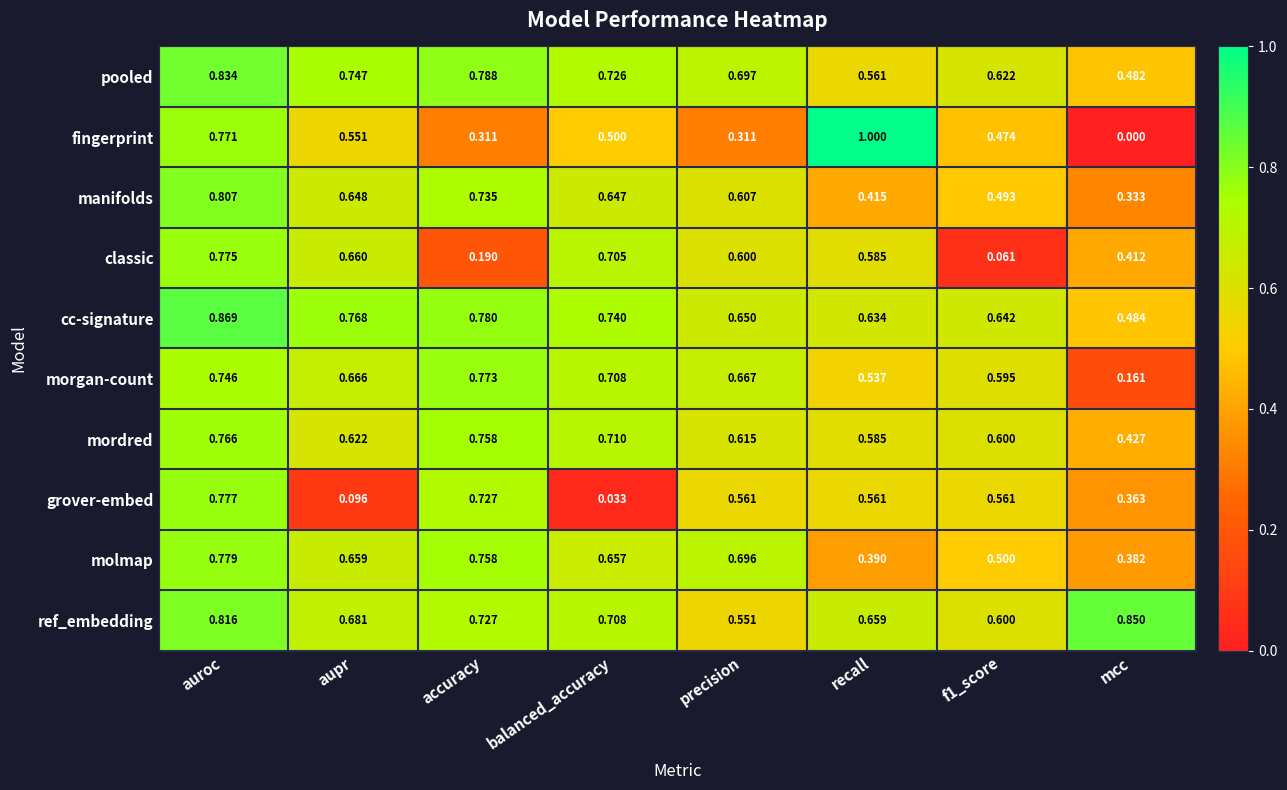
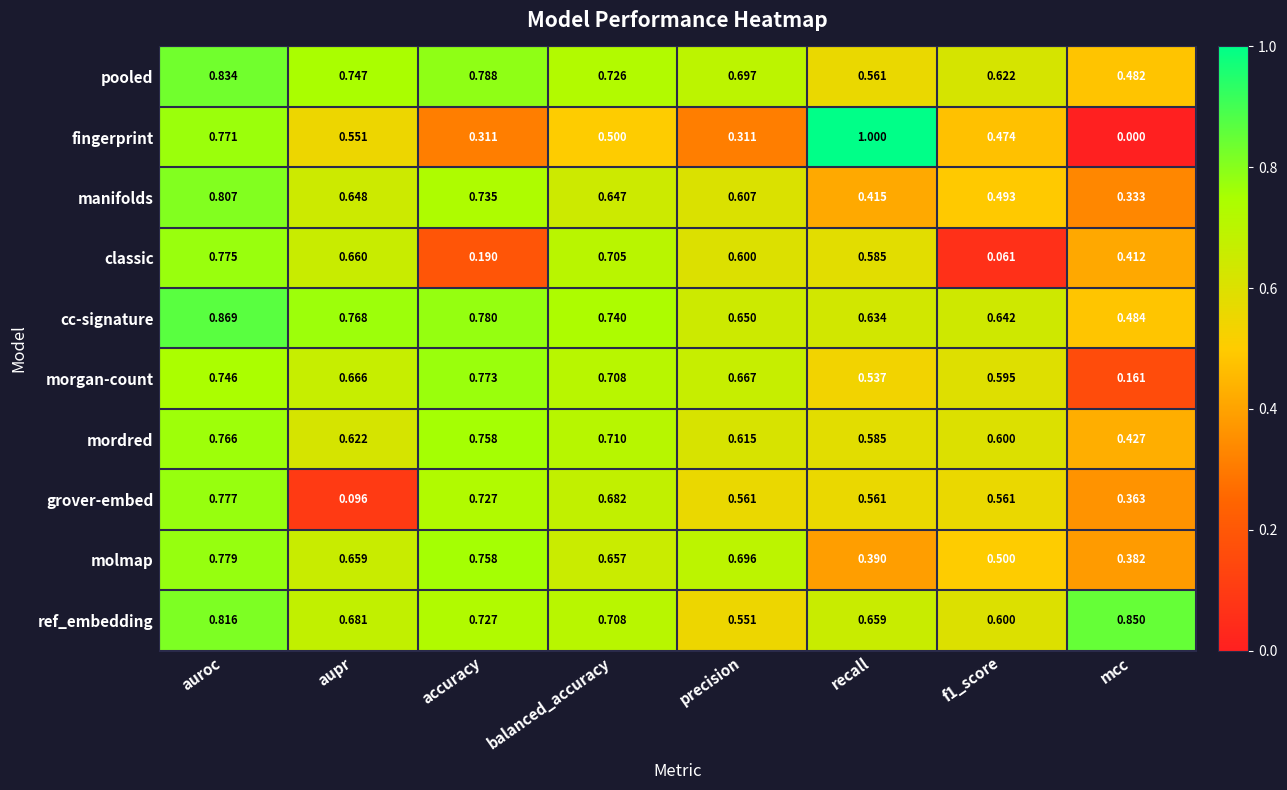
grover-embed, balanced_accuracy: 0.033 -> 0.682
